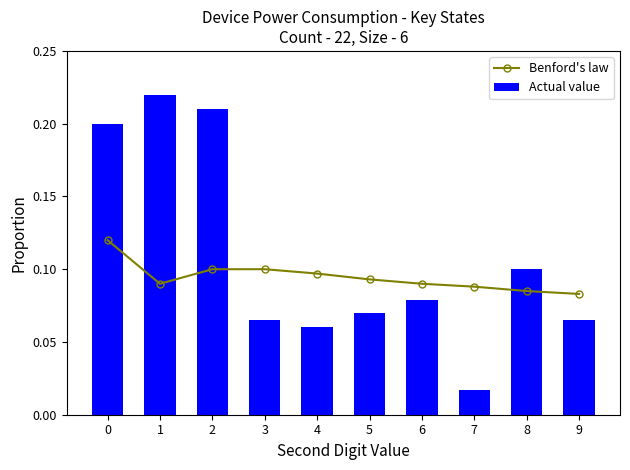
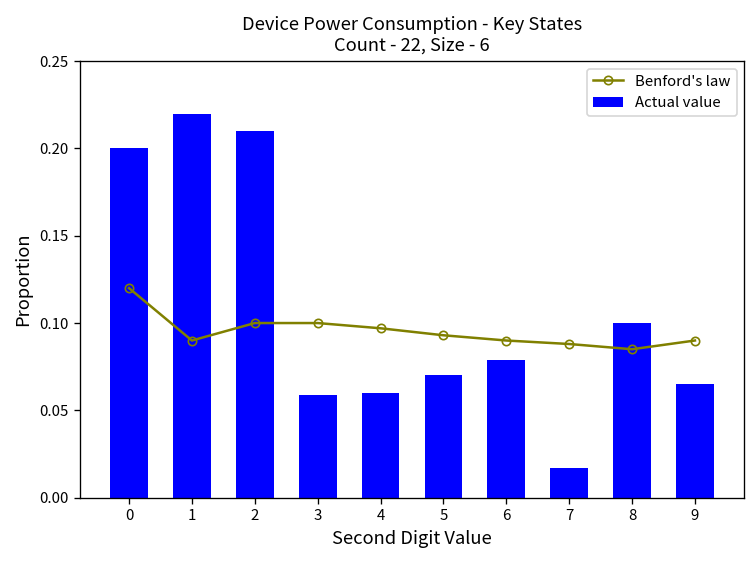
Actual value, 3: 0.065 -> 0.059
Benford's law, 9: 0.083 -> 0.090
